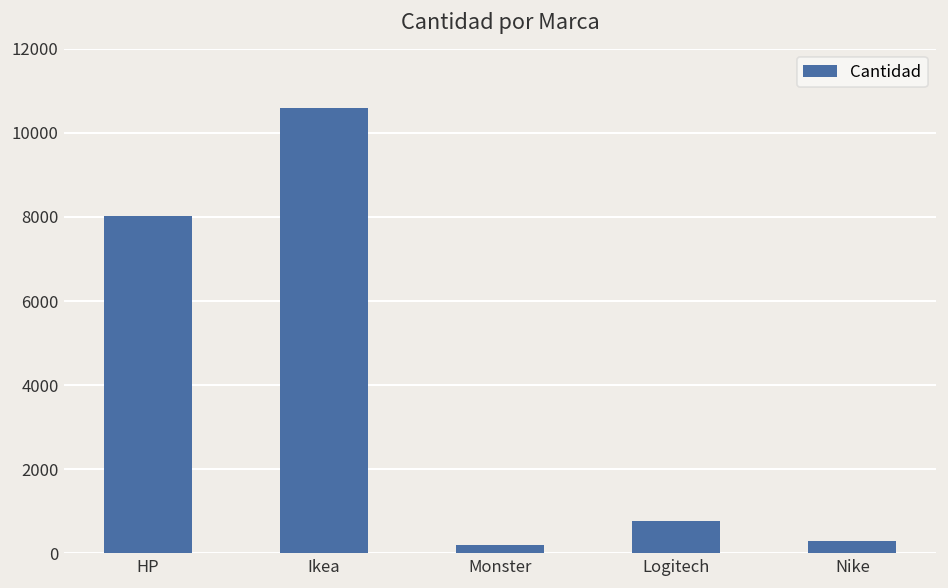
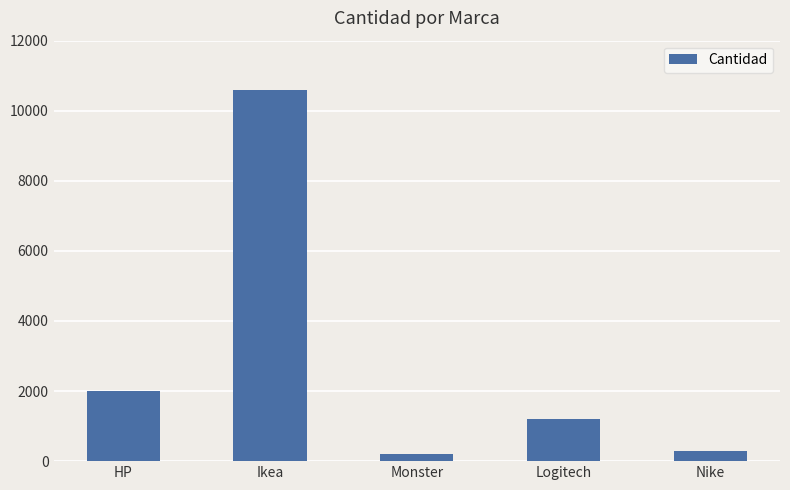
HP: 8000 -> 2000
Logitech: 800 -> 1200
